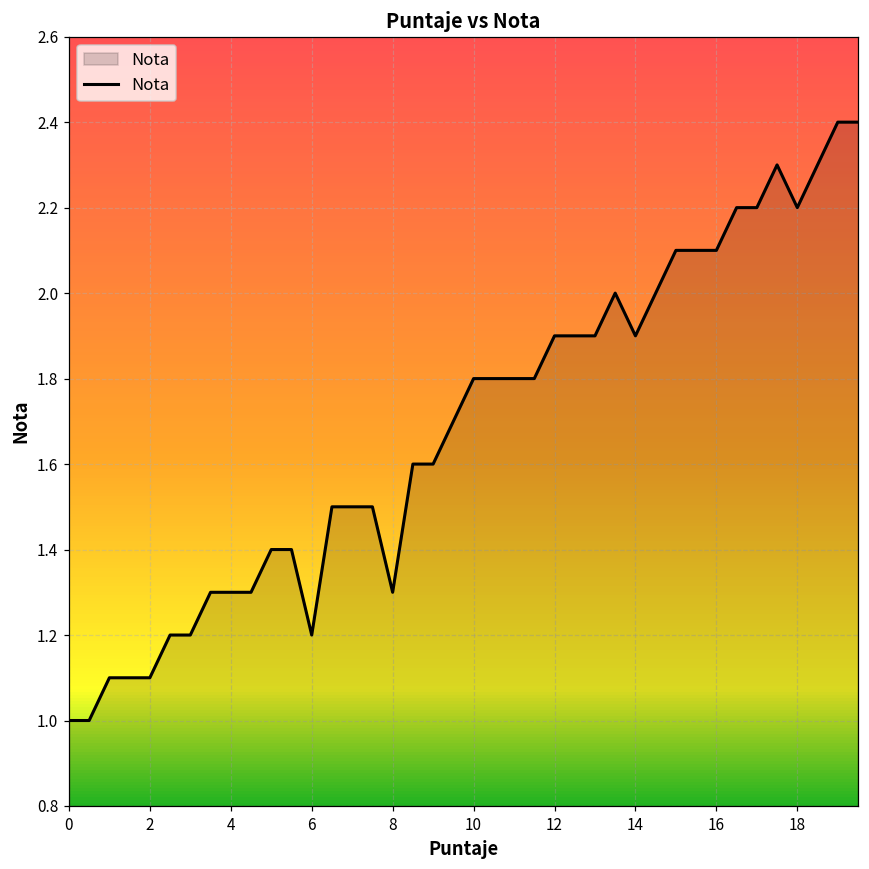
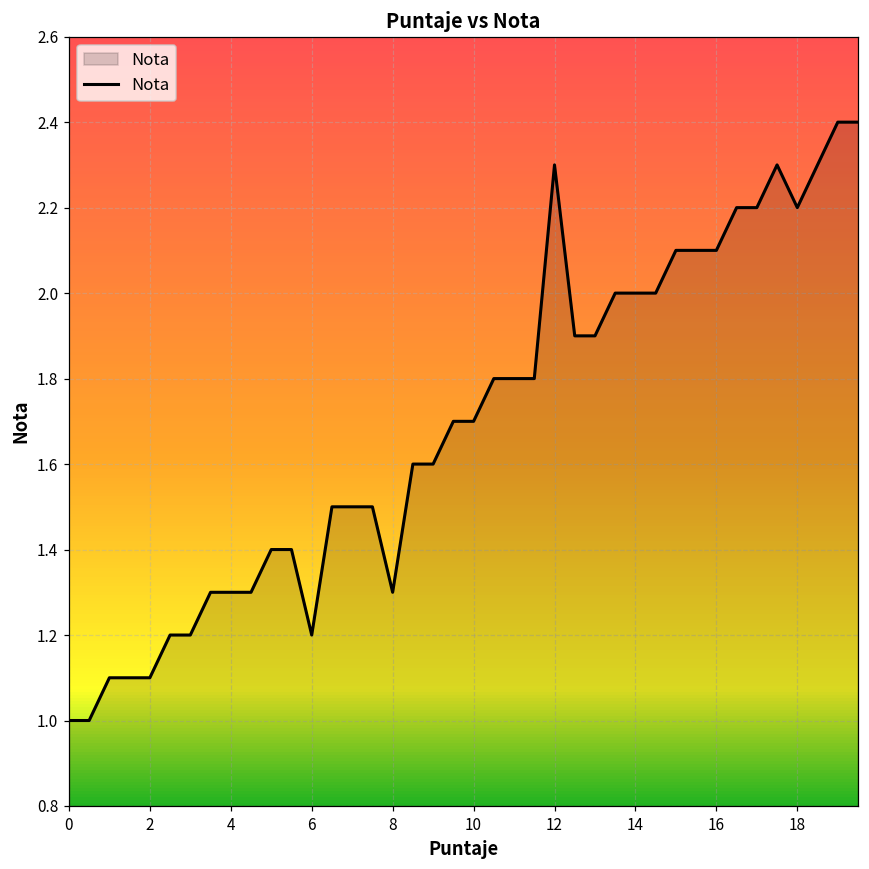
10: 1.8 -> 1.7
12: 1.9 -> 2.3
14: 1.9 -> 2.0
